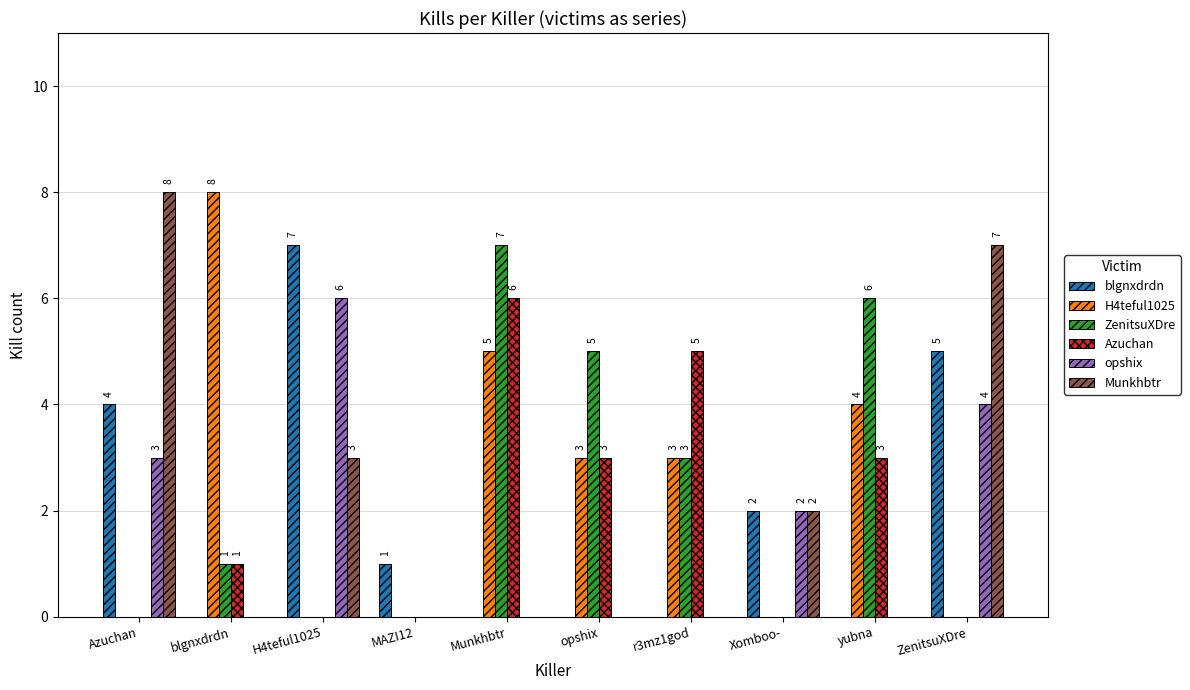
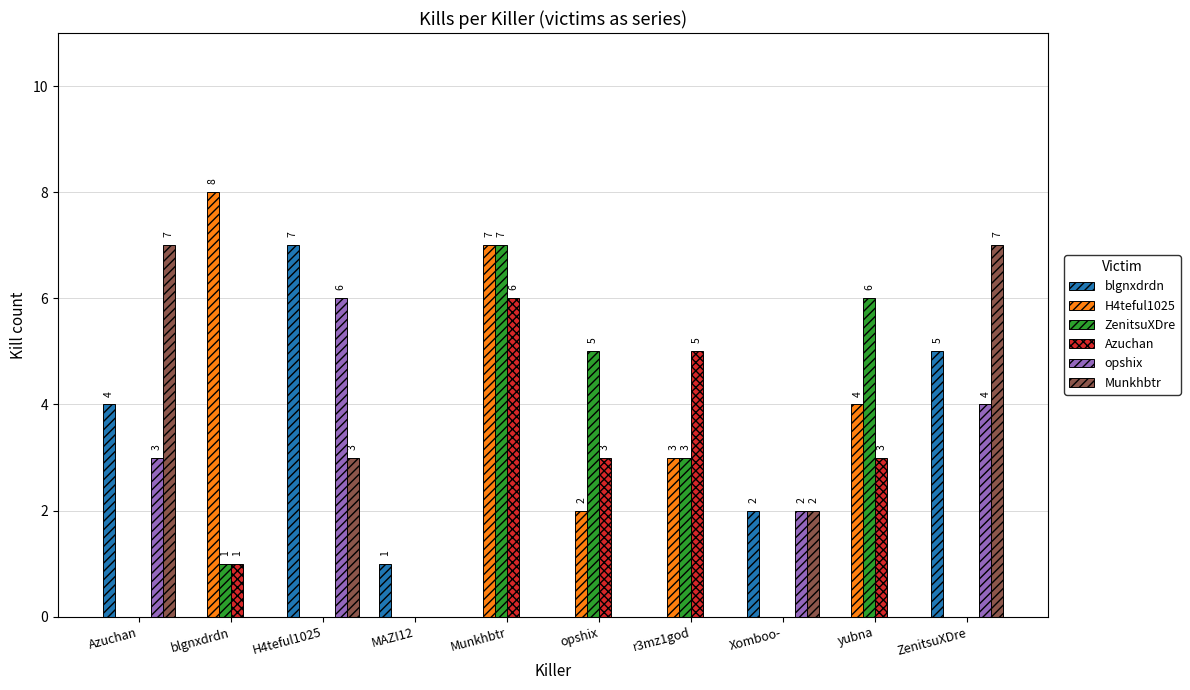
Munkhbtr, Azuchan: 8 -> 7
H4teful1025, Munkhbtr: 5 -> 7
H4teful1025, opshix: 3 -> 2
